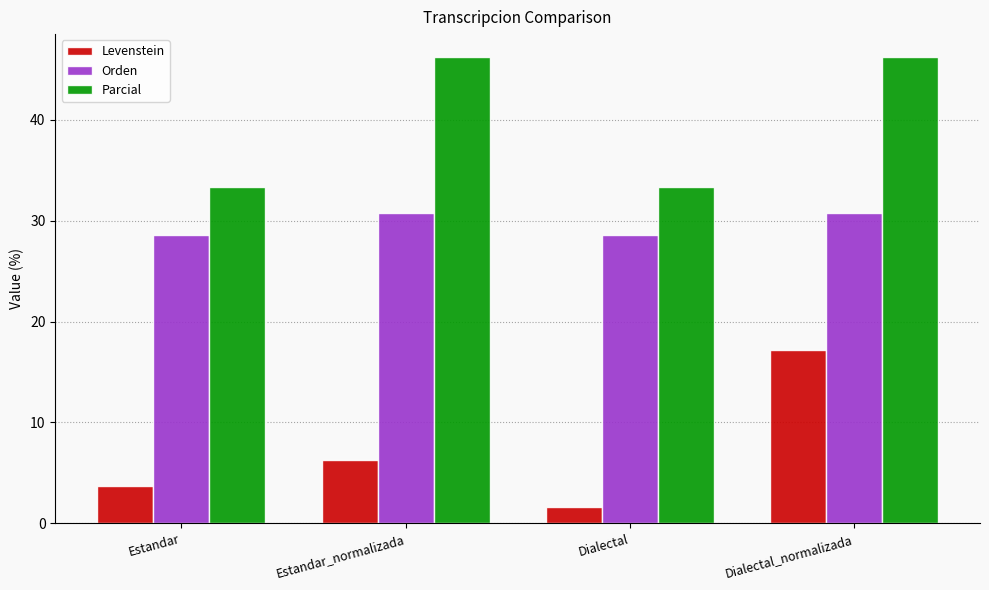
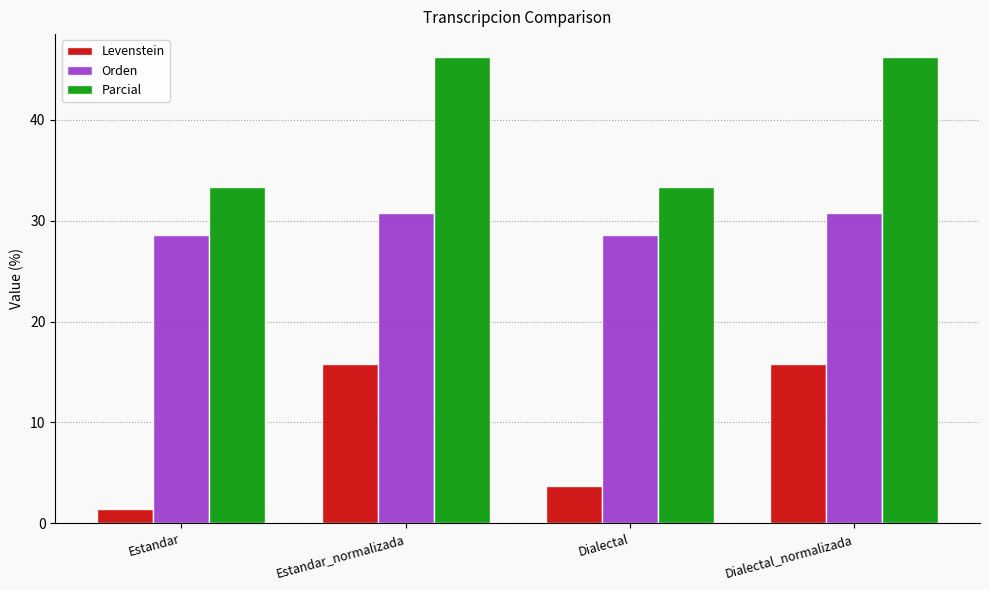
Levenstein, Estandar: 3.7 -> 1.5
Levenstein, Estandar_normalizada: 6.3 -> 15.8
Levenstein, Dialectal: 1.6 -> 3.7
Levenstein, Dialectal_normalizada: 17.1 -> 15.8
